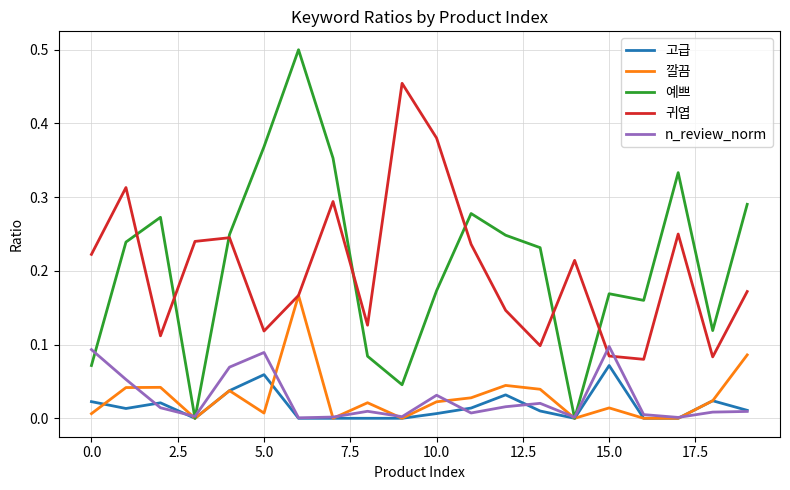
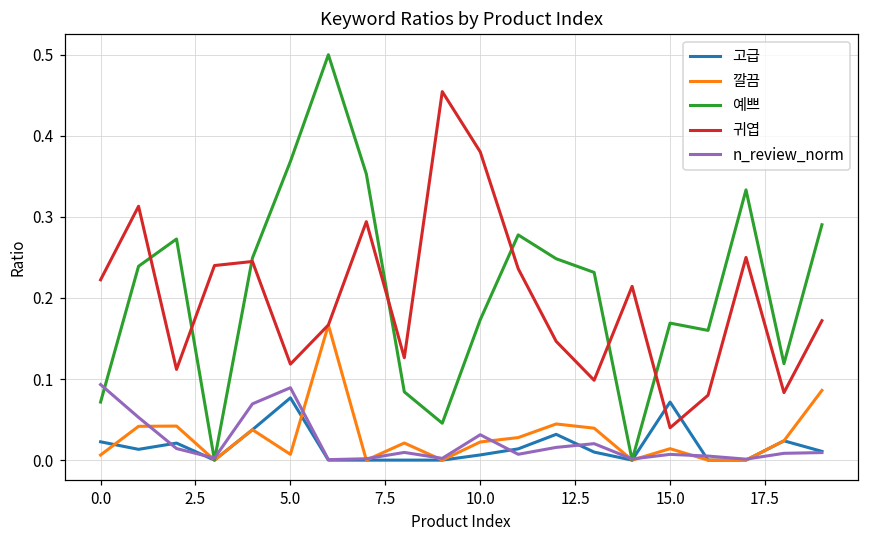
고급, 5.0: 0.06 -> 0.08
귀엽, 15.0: 0.08 -> 0.04
n_review_norm, 15.0: 0.10 -> 0.01
